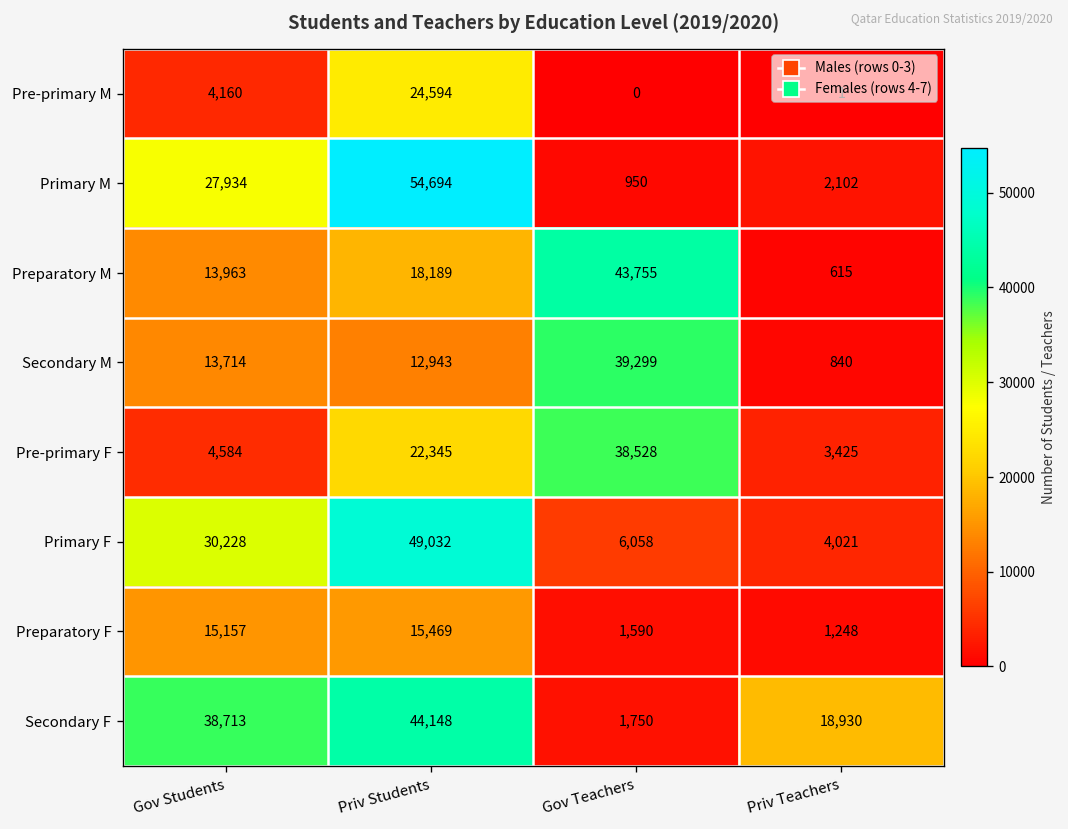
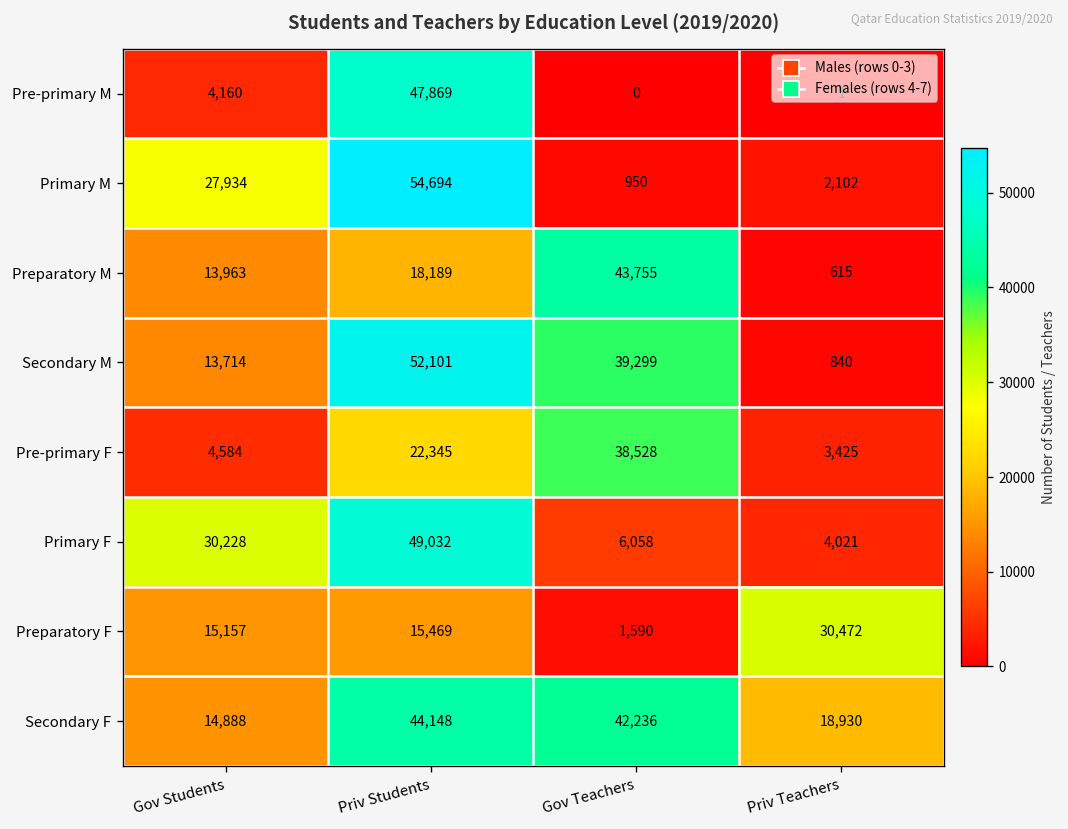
Pre-primary M, Priv Students: 24,594 -> 47,869
Secondary M, Priv Students: 12,943 -> 52,101
Preparatory F, Priv Teachers: 1,248 -> 30,472
Secondary F, Gov Students: 38,713 -> 14,888
Secondary F, Gov Teachers: 1,750 -> 42,236
